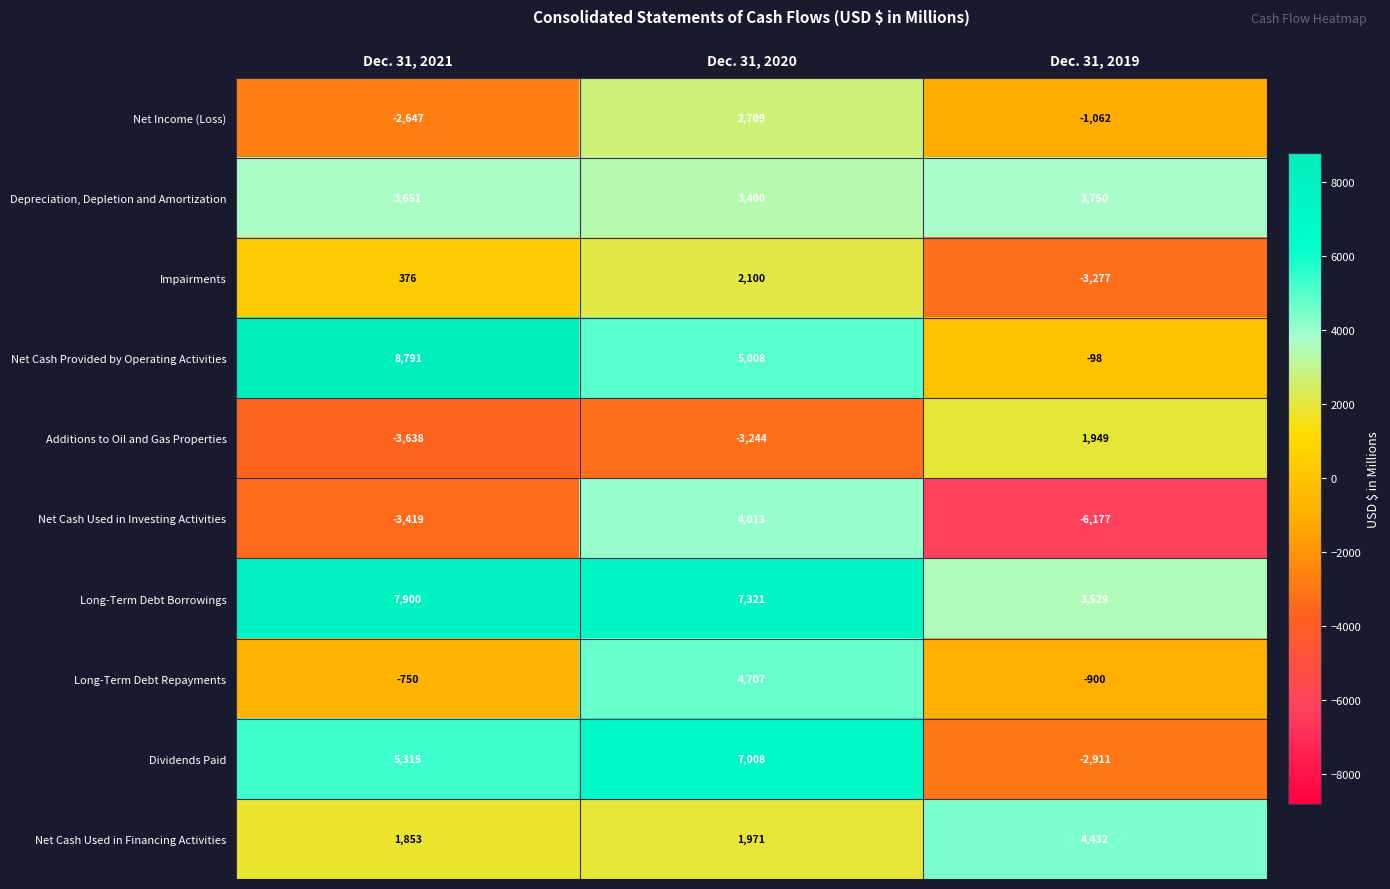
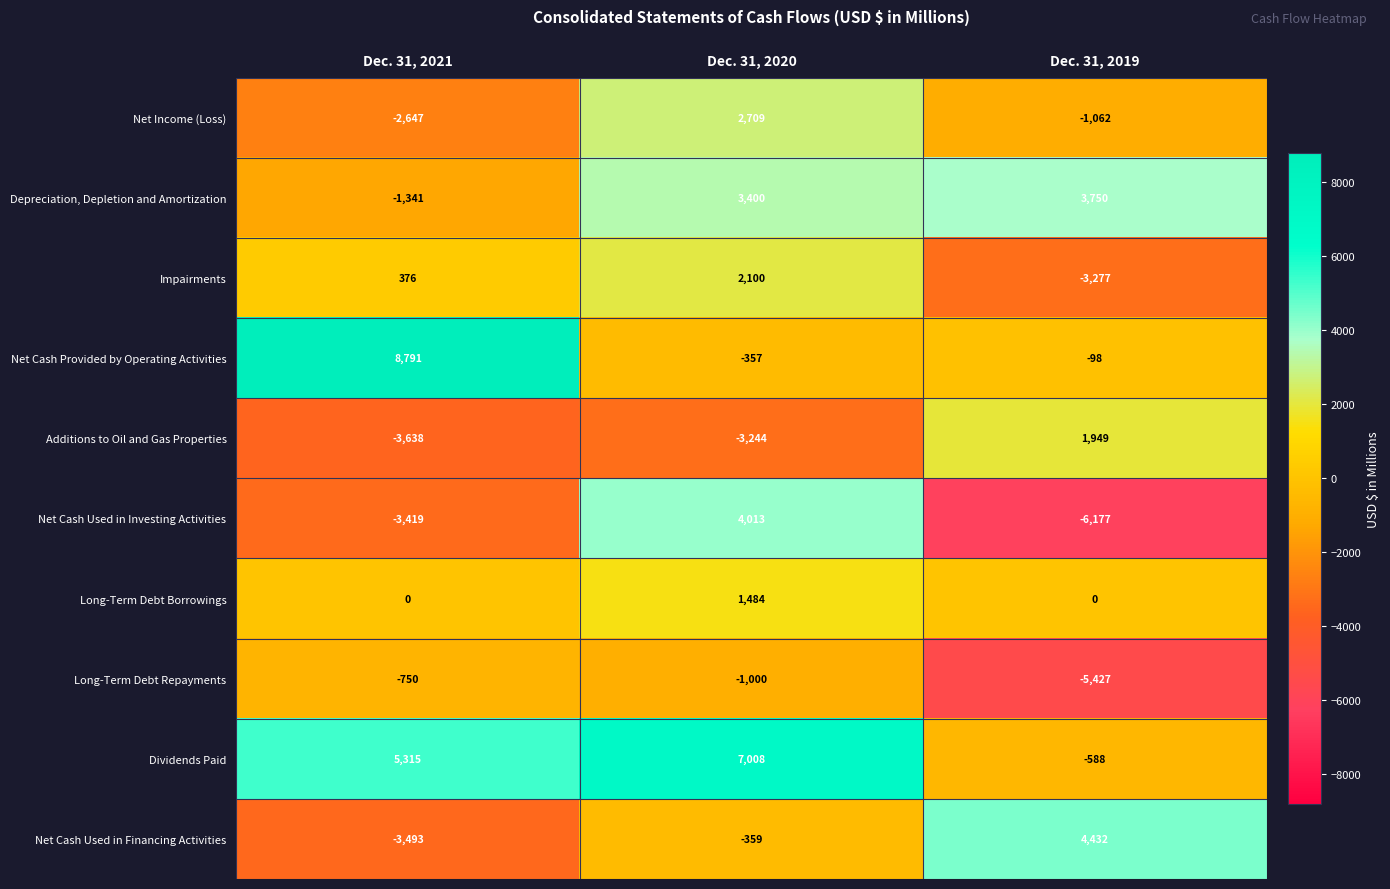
Depreciation, Depletion and Amortization, Dec. 31, 2021: 3,651 -> -1,341
Net Cash Provided by Operating Activities, Dec. 31, 2020: 5,008 -> -357
Long-Term Debt Borrowings, Dec. 31, 2021: 7,900 -> 0
Long-Term Debt Borrowings, Dec. 31, 2020: 7,321 -> 1,484
Long-Term Debt Borrowings, Dec. 31, 2019: 3,529 -> 0
Long-Term Debt Repayments, Dec. 31, 2020: 4,707 -> -1,000
Long-Term Debt Repayments, Dec. 31, 2019: -900 -> -5,427
Dividends Paid, Dec. 31, 2019: -2,911 -> -588
Net Cash Used in Financing Activities, Dec. 31, 2021: 1,853 -> -3,493
Net Cash Used in Financing Activities, Dec. 31, 2020: 1,971 -> -359
